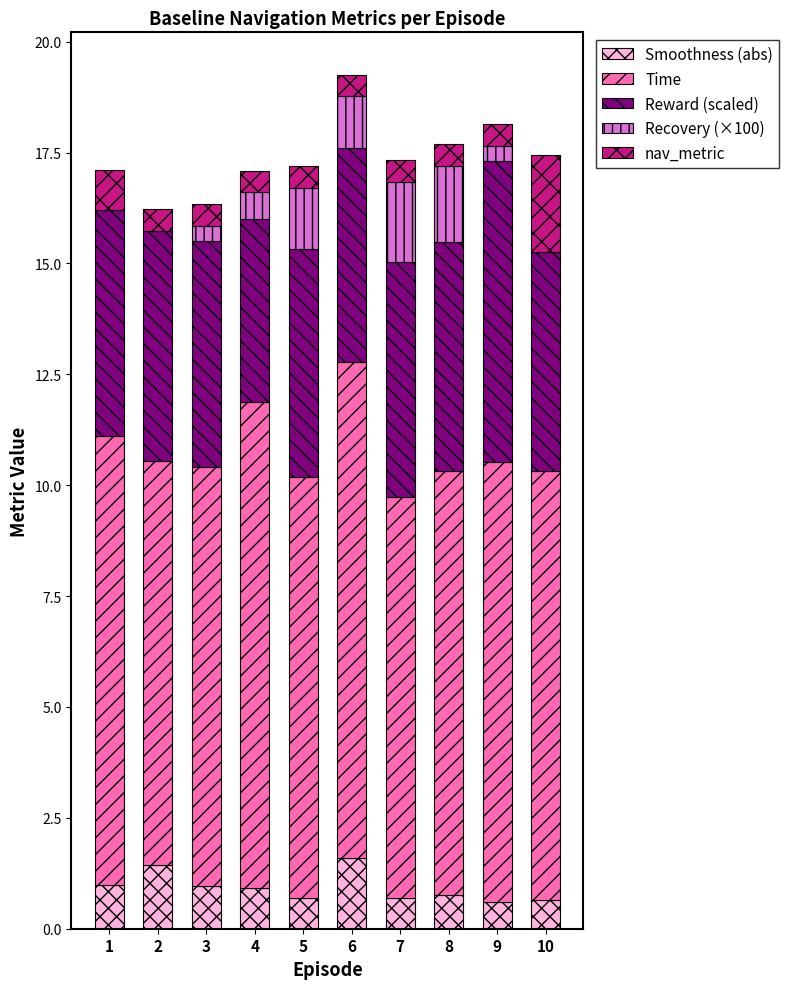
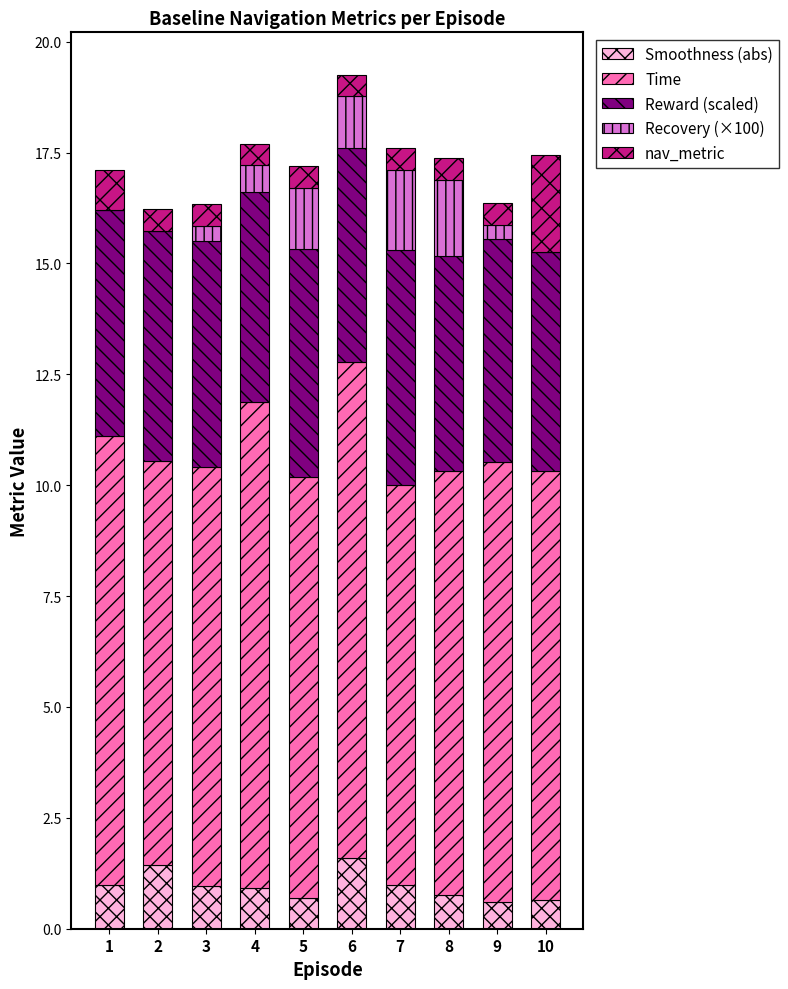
Reward (scaled), 4: 4.1 -> 4.7
Smoothness (abs), 7: 0.7 -> 1.0
Reward (scaled), 8: 5.2 -> 4.8
Reward (scaled), 9: 6.8 -> 5.0
